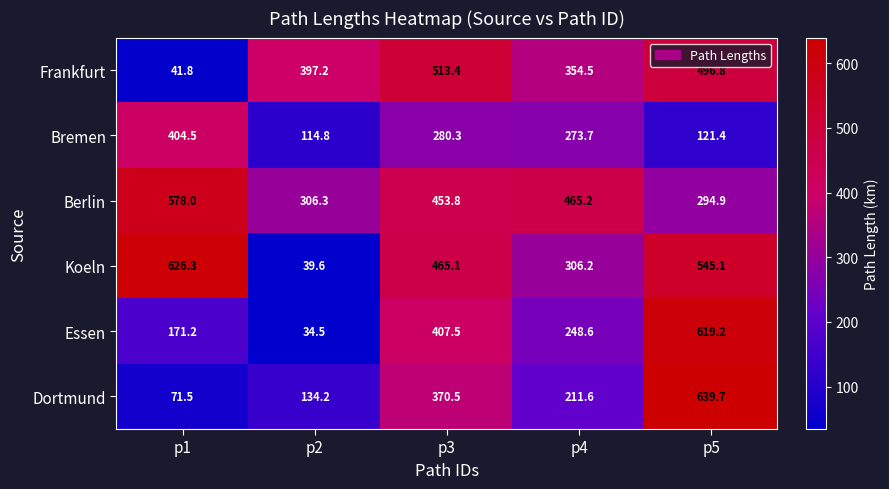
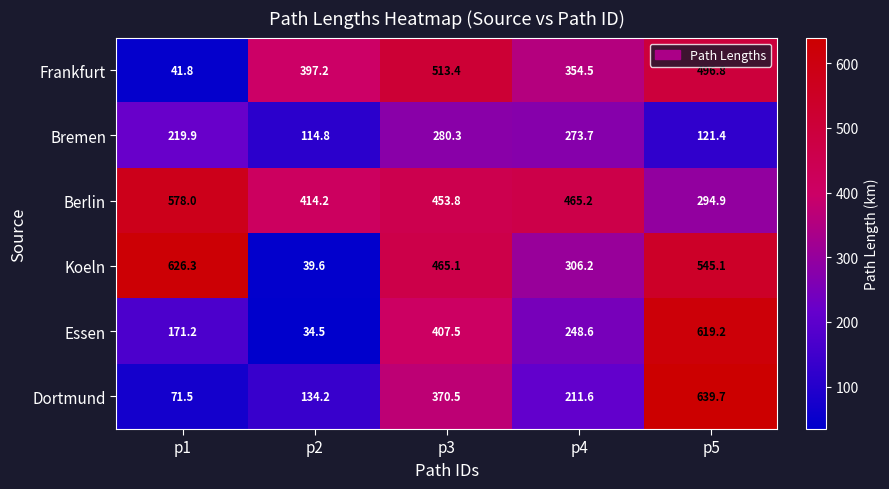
Bremen, p1: 404.5 -> 219.9
Berlin, p2: 306.3 -> 414.2
